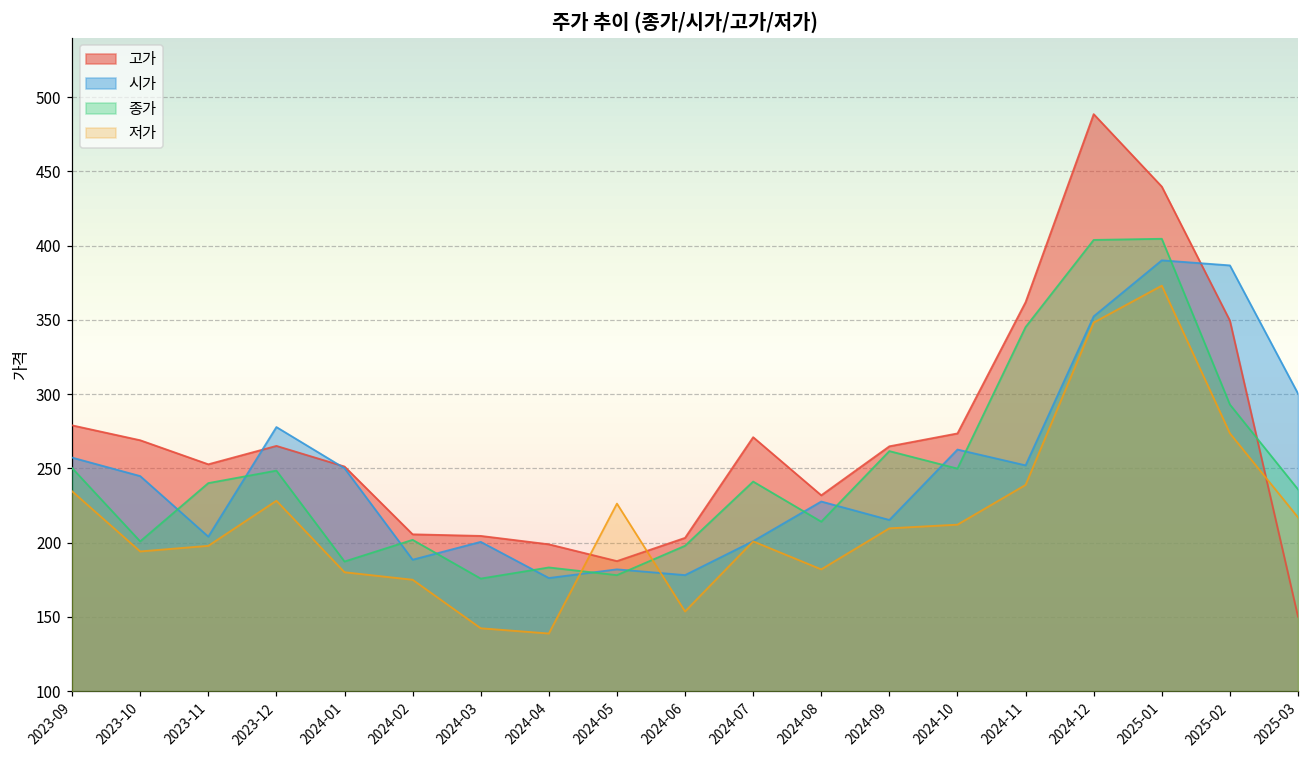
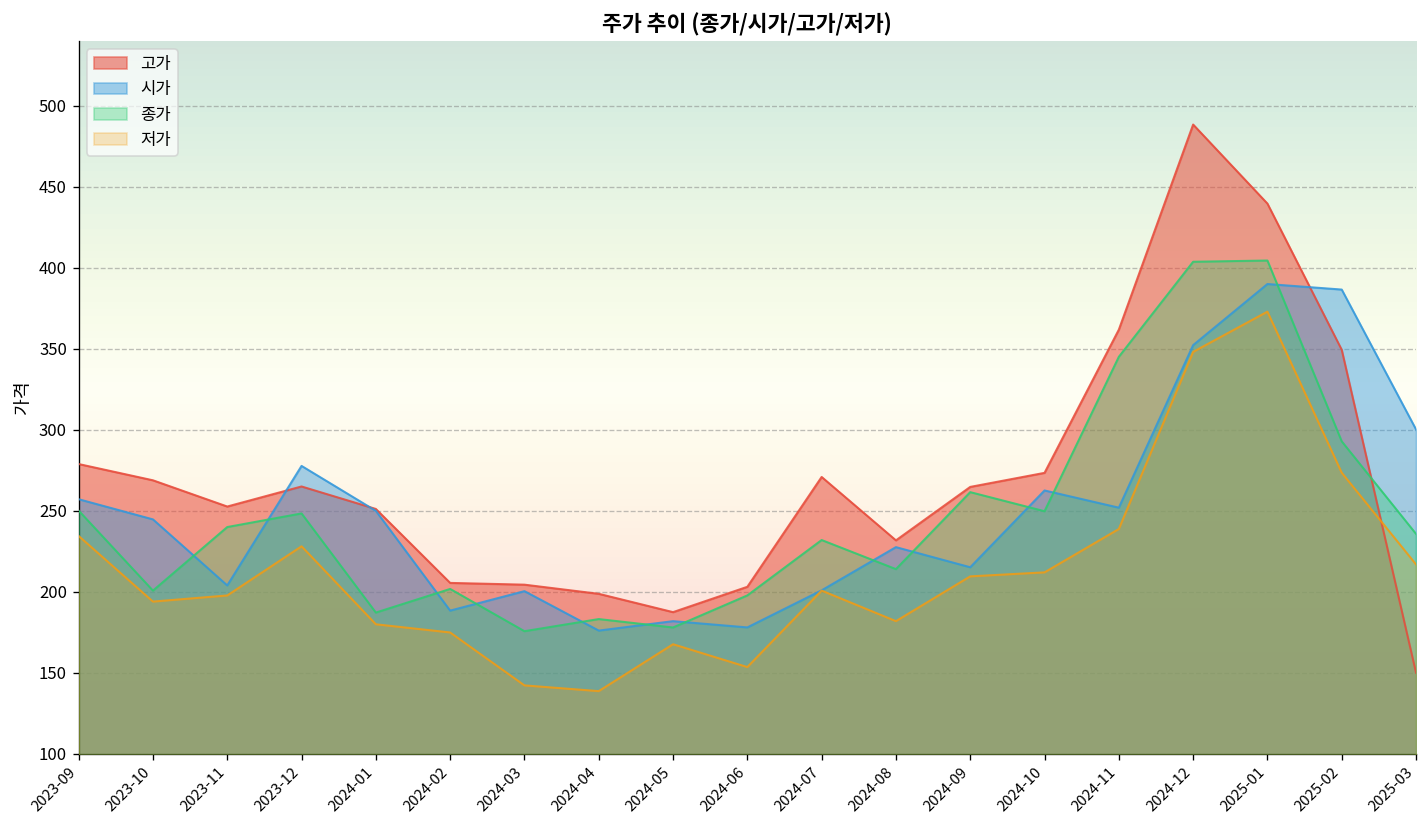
저가, 2024-05: 226 -> 168
종가, 2024-07: 241 -> 232
